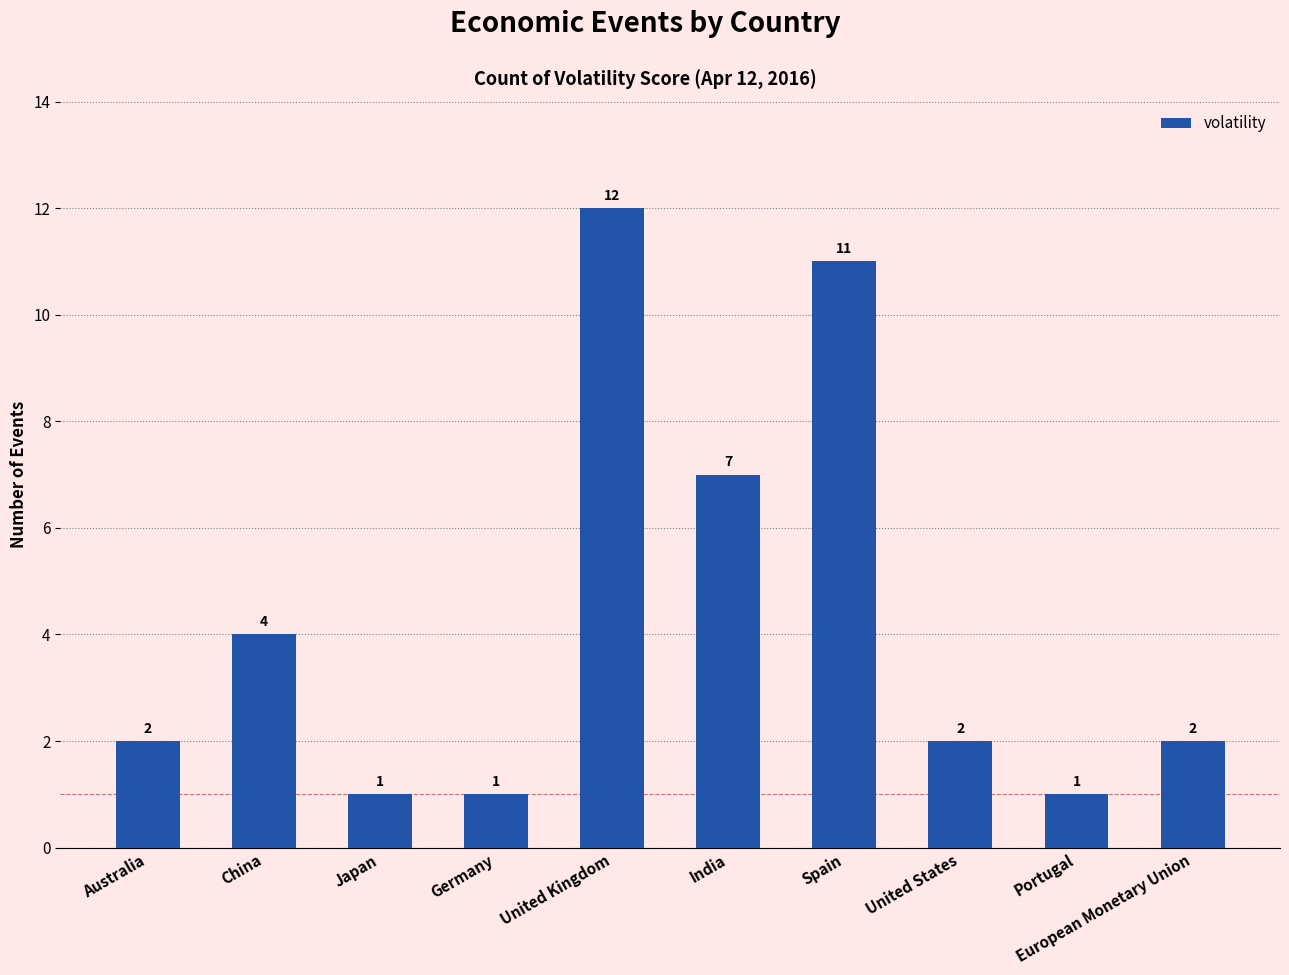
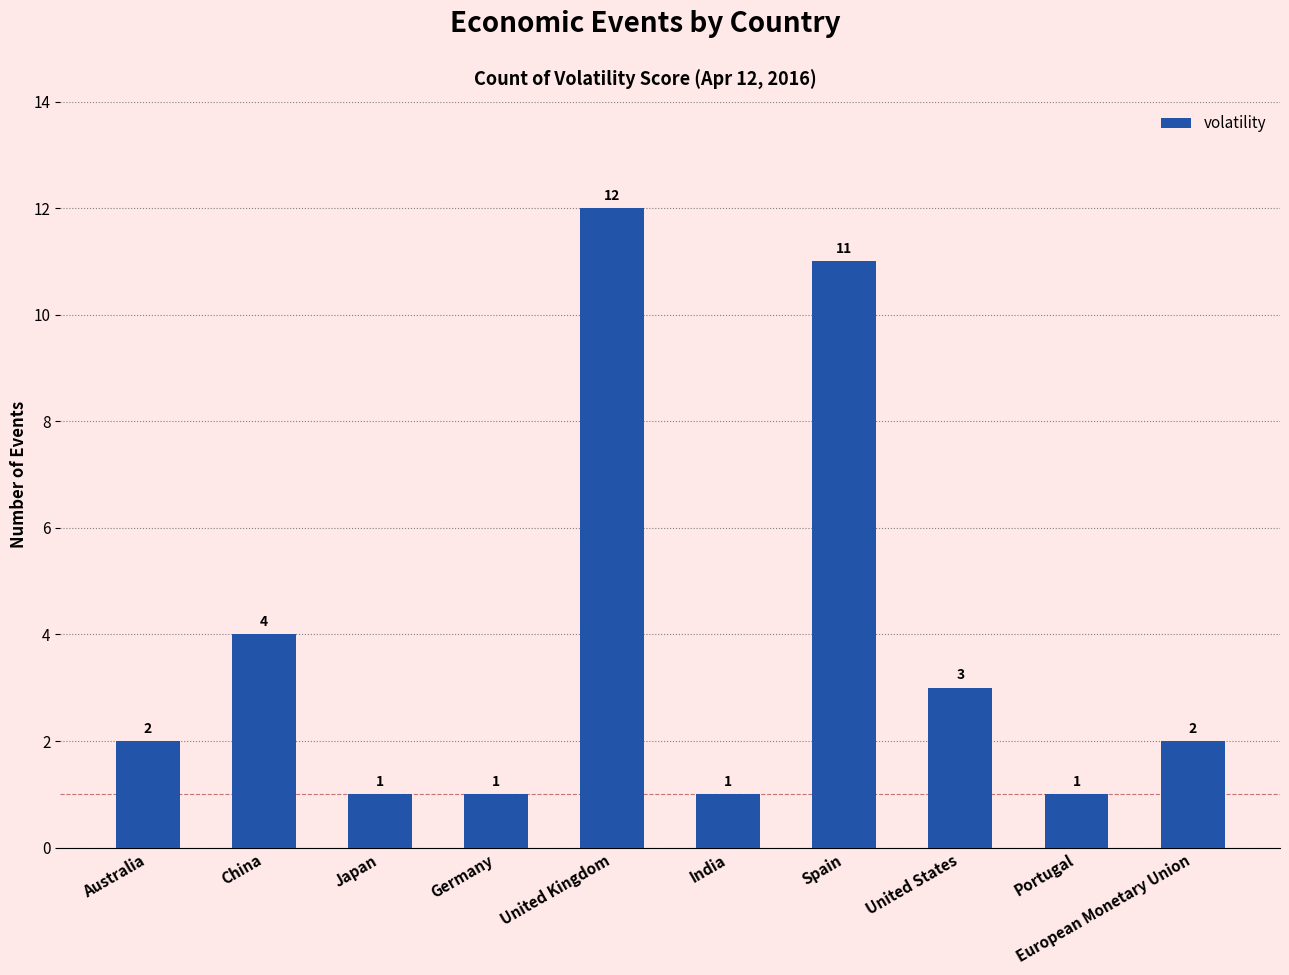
India: 7 -> 1
United States: 2 -> 3
